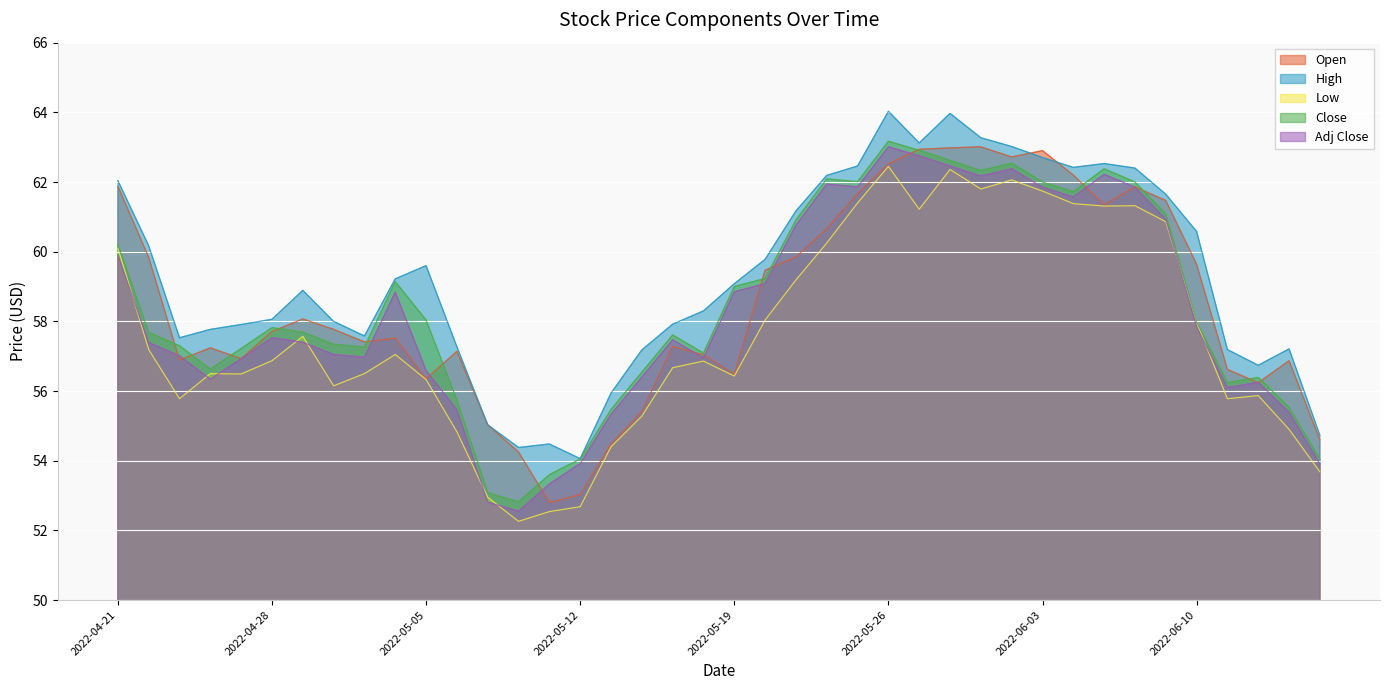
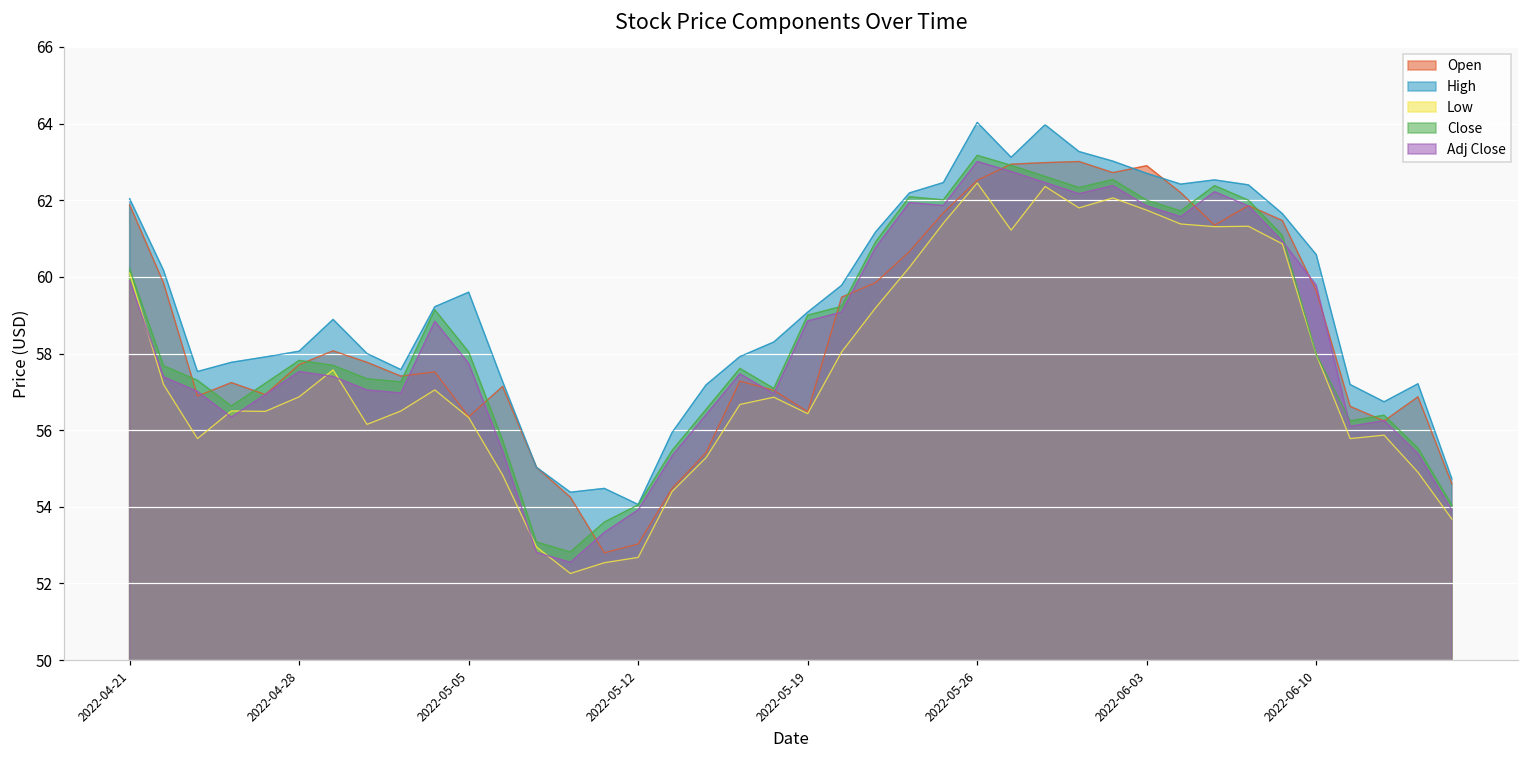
Adj Close, 2022-05-05: 56.6 -> 57.7
Adj Close, 2022-06-10: 57.8 -> 59.8
